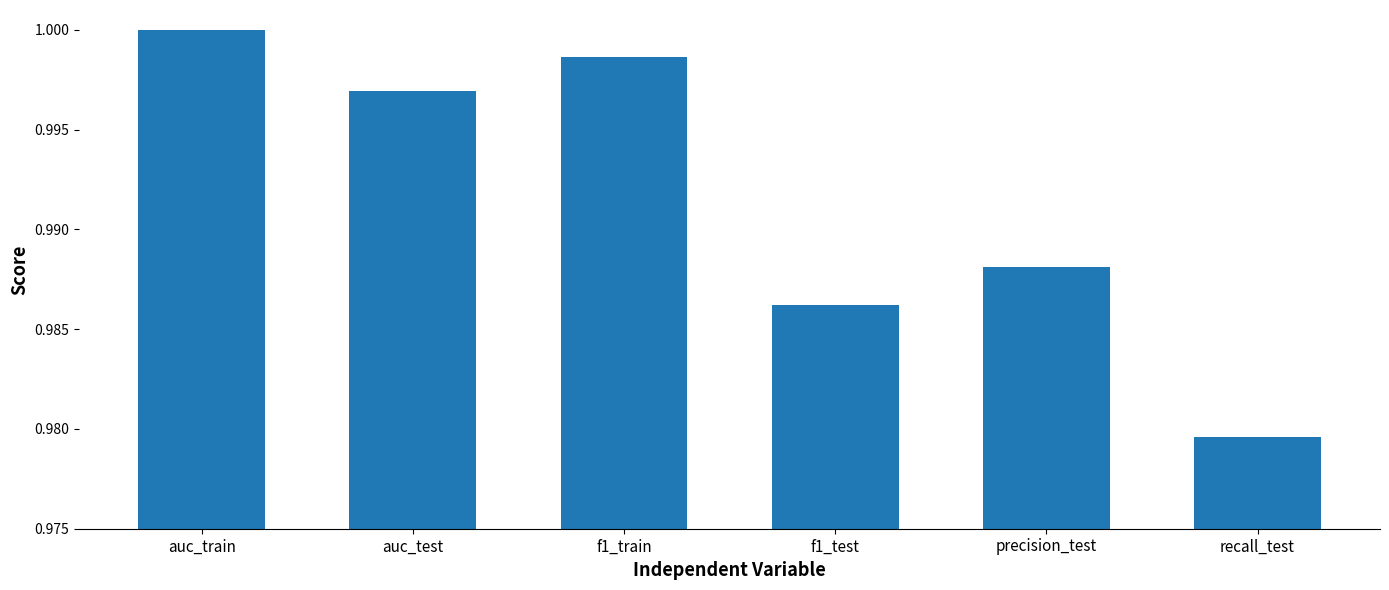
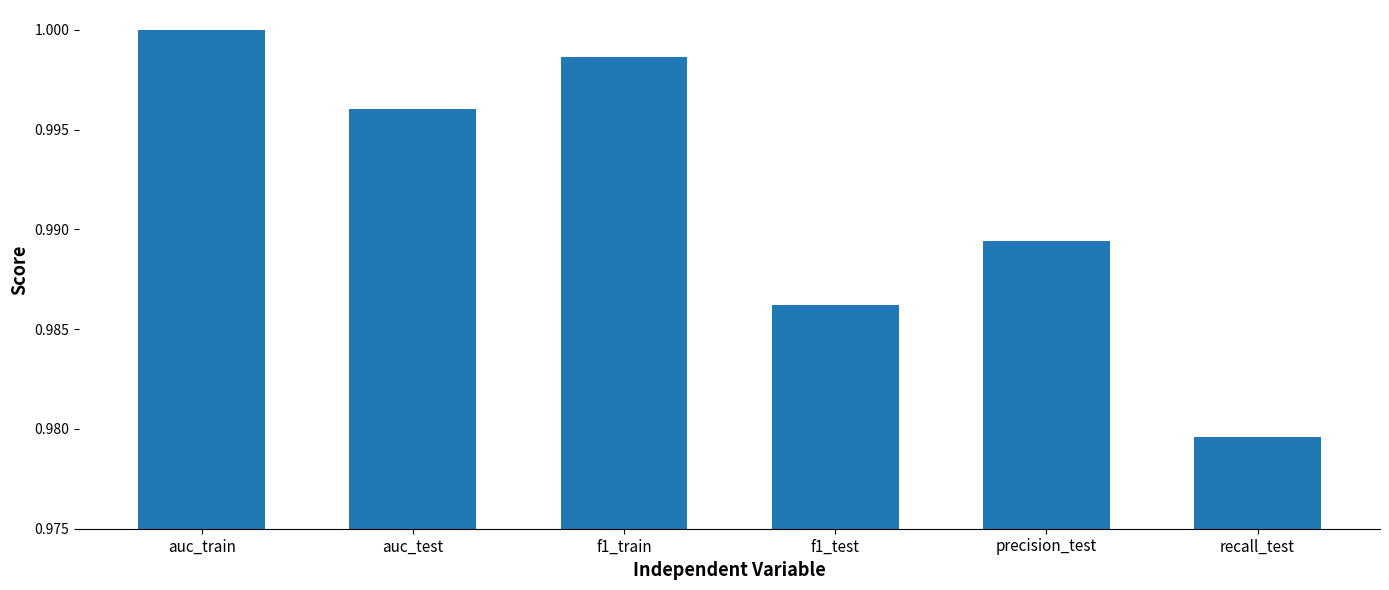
auc_test: 0.9969 -> 0.9960
precision_test: 0.9881 -> 0.9894
